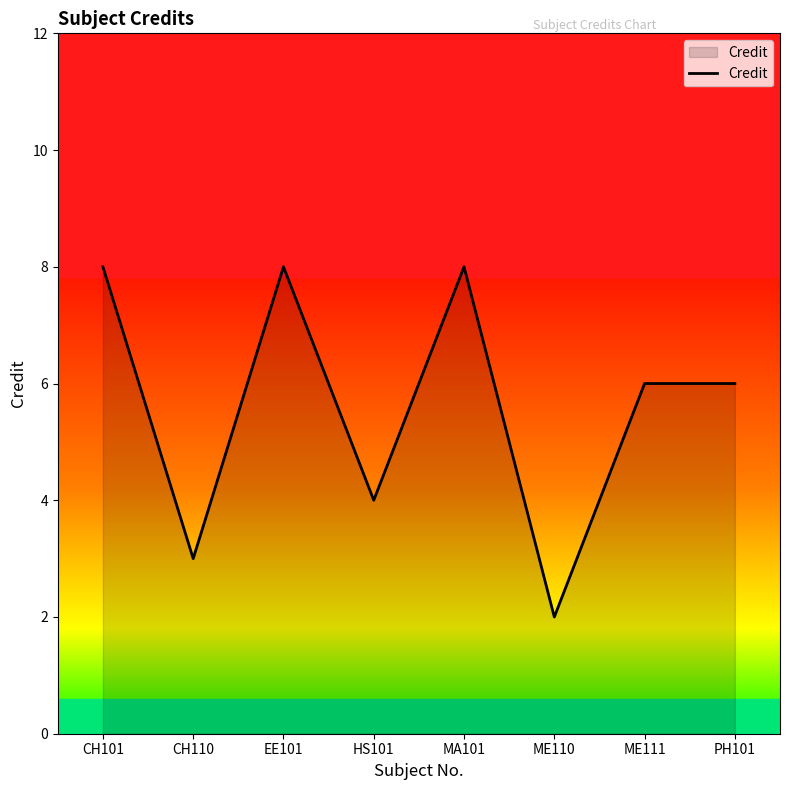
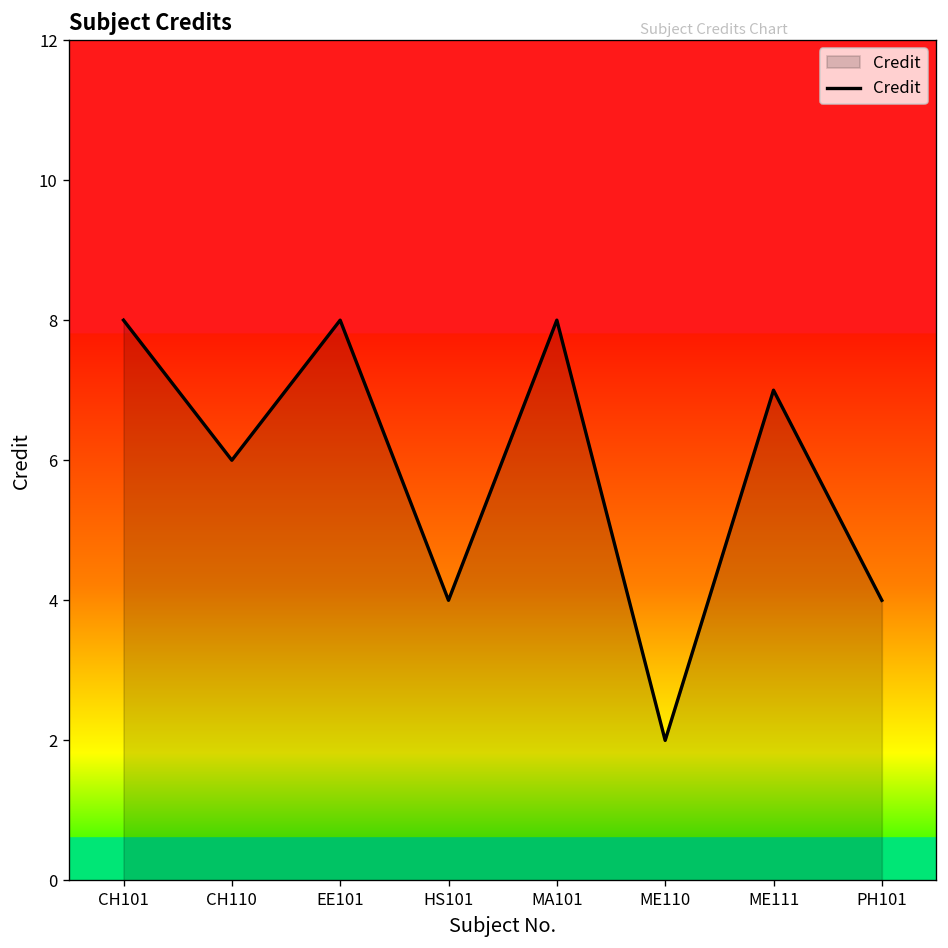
Credit, CH110: 3 -> 6
Credit, ME111: 6 -> 7
Credit, PH101: 6 -> 4
